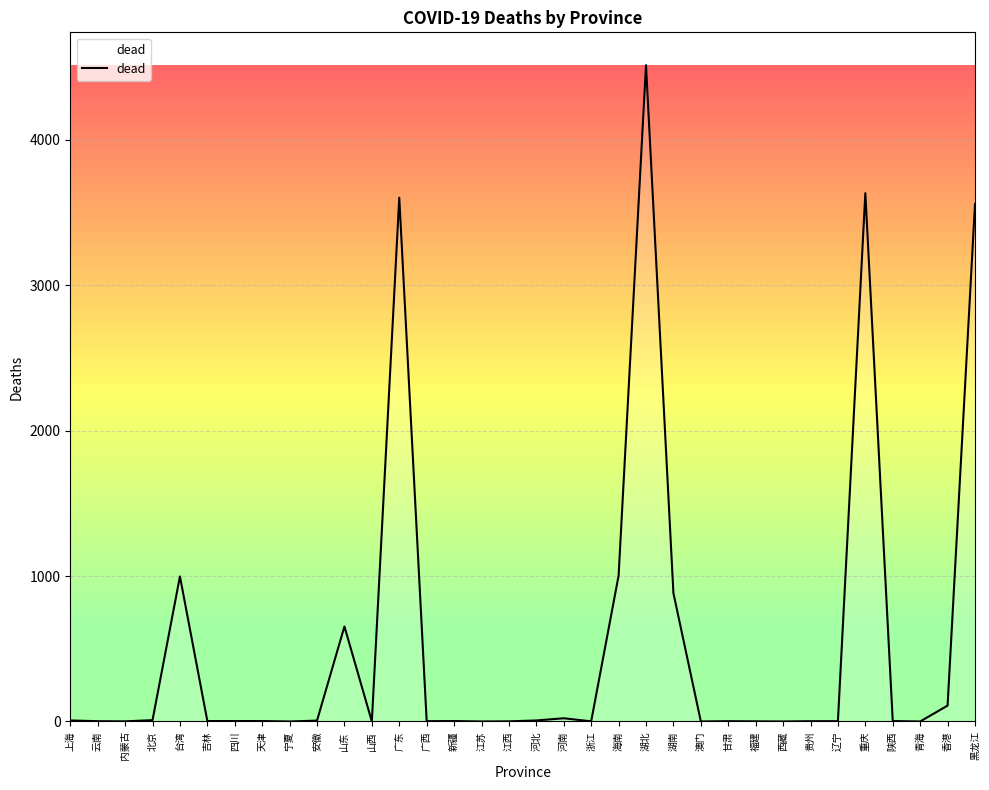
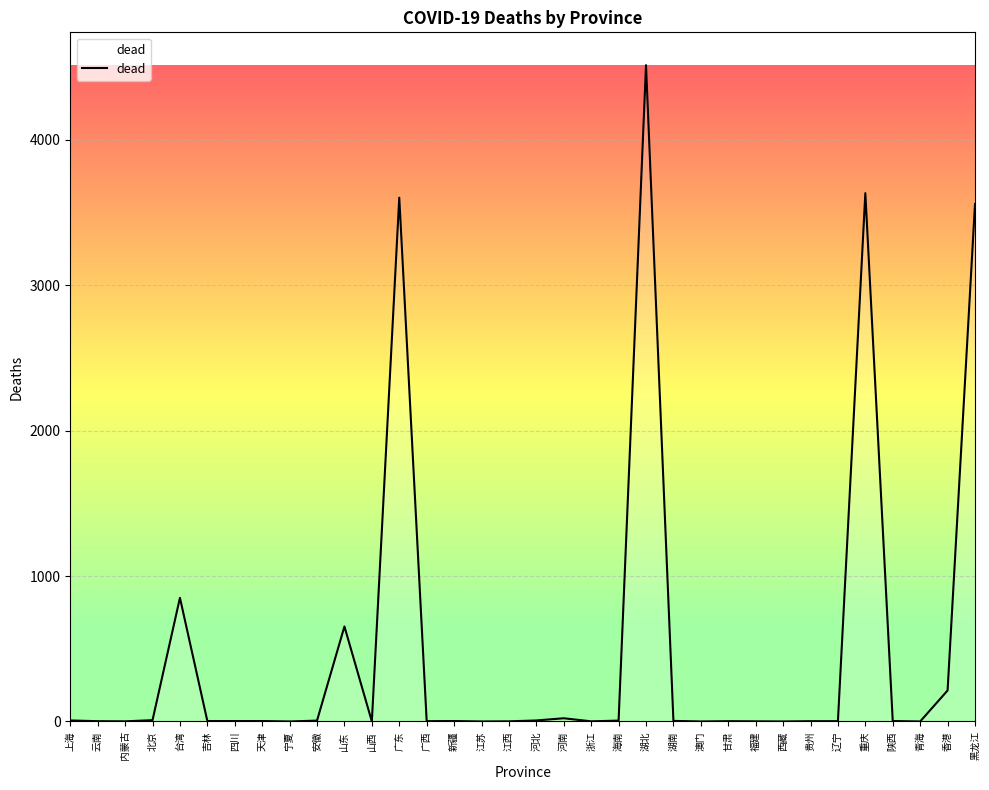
台湾: 1000 -> 850
海南: 1000 -> 10
湖南: 880 -> 0
香港: 110 -> 210
